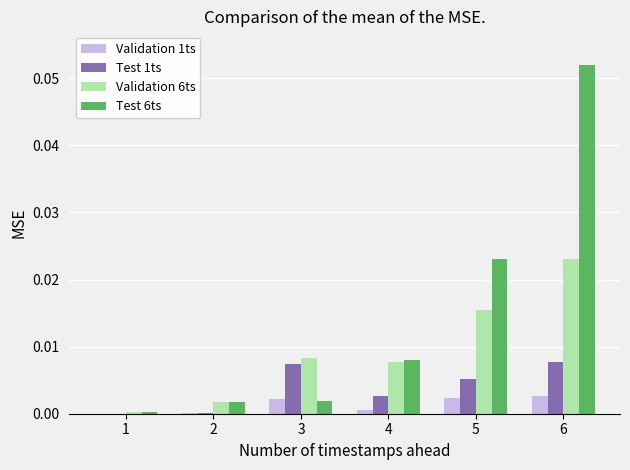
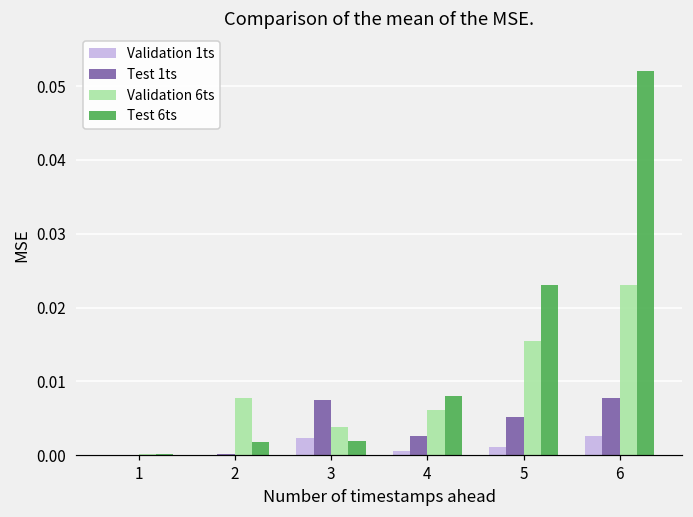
Validation 6ts, 2: 0.002 -> 0.008
Validation 6ts, 3: 0.008 -> 0.004
Validation 6ts, 4: 0.008 -> 0.006
Validation 1ts, 5: 0.002 -> 0.001
